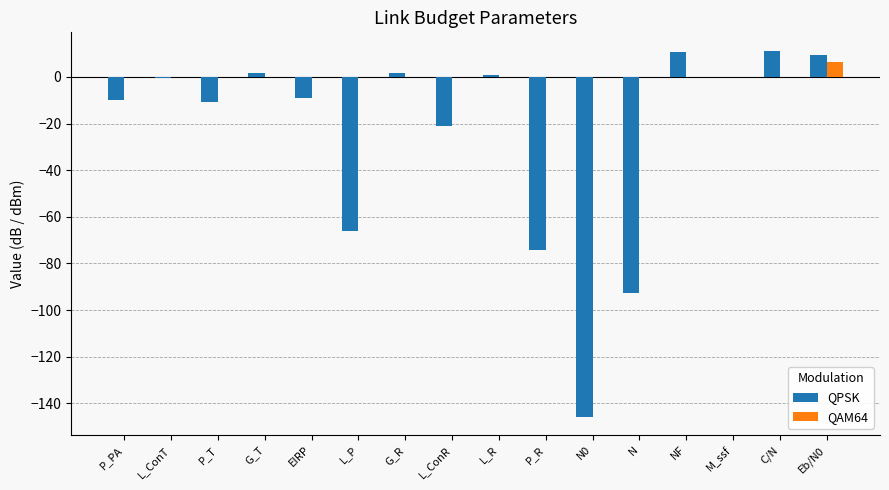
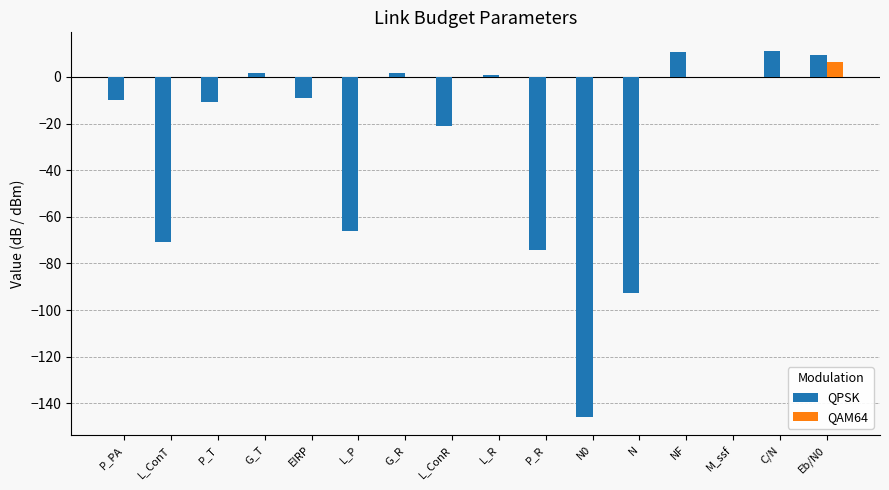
QPSK, L_ConT: 0 -> -71
